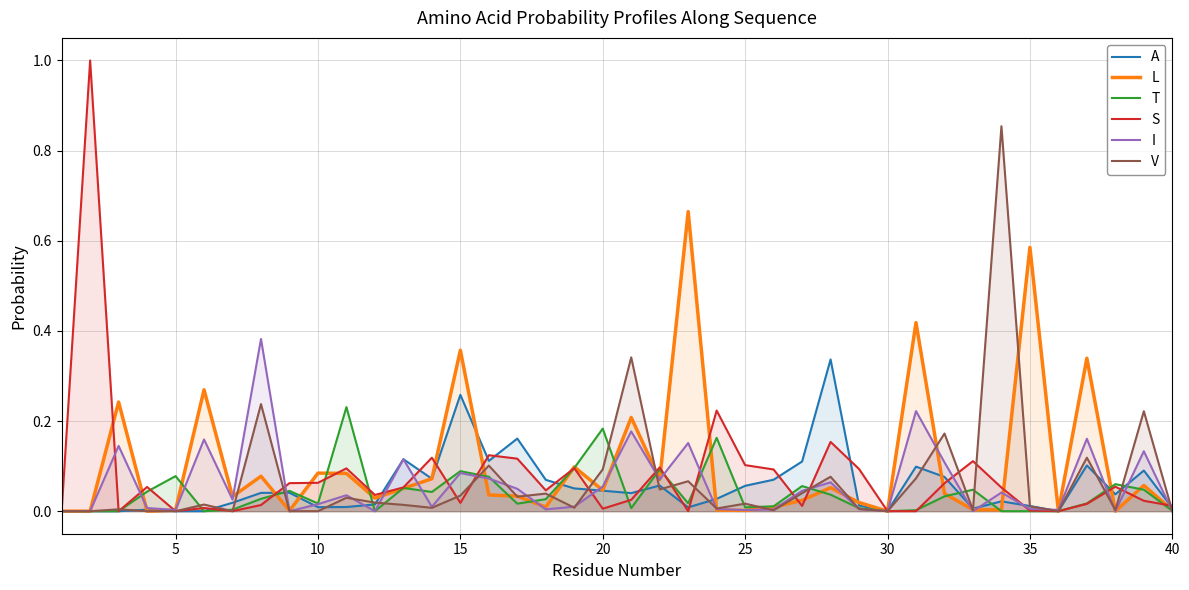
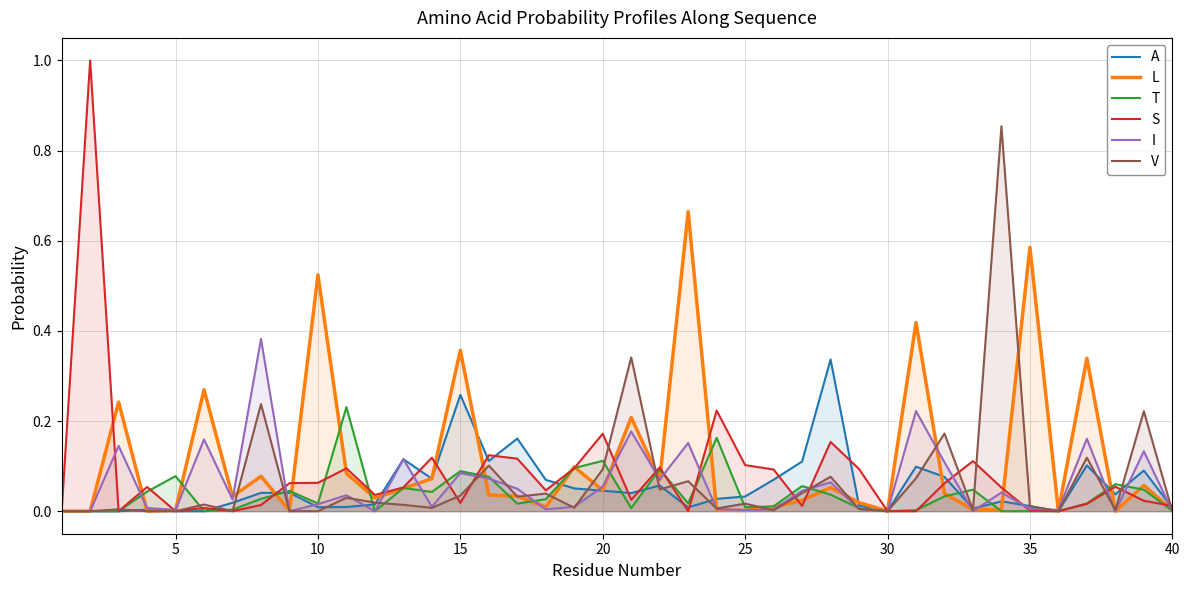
L, 10: 0.08 -> 0.52
T, 20: 0.18 -> 0.11
S, 20: 0.01 -> 0.17
A, 25: 0.06 -> 0.03
